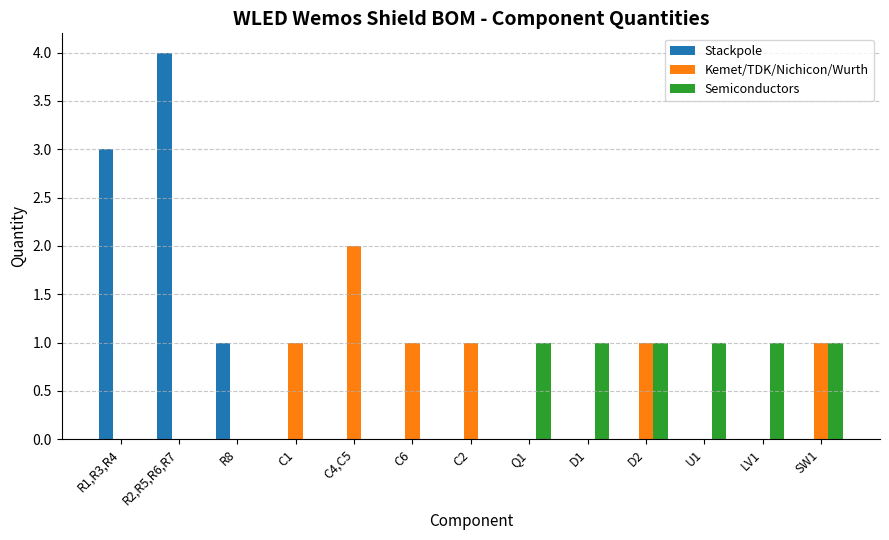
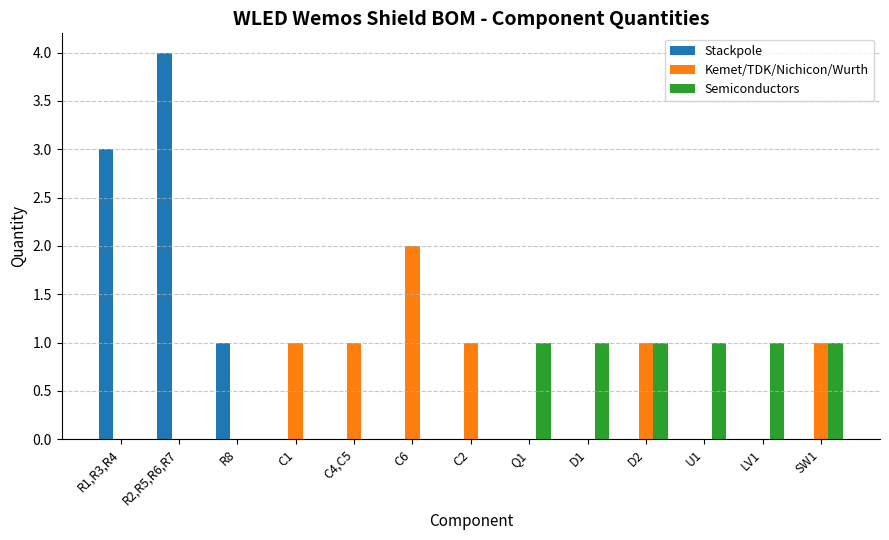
Kemet/TDK/Nichicon/Wurth, C4,C5: 2 -> 1
Kemet/TDK/Nichicon/Wurth, C6: 1 -> 2
